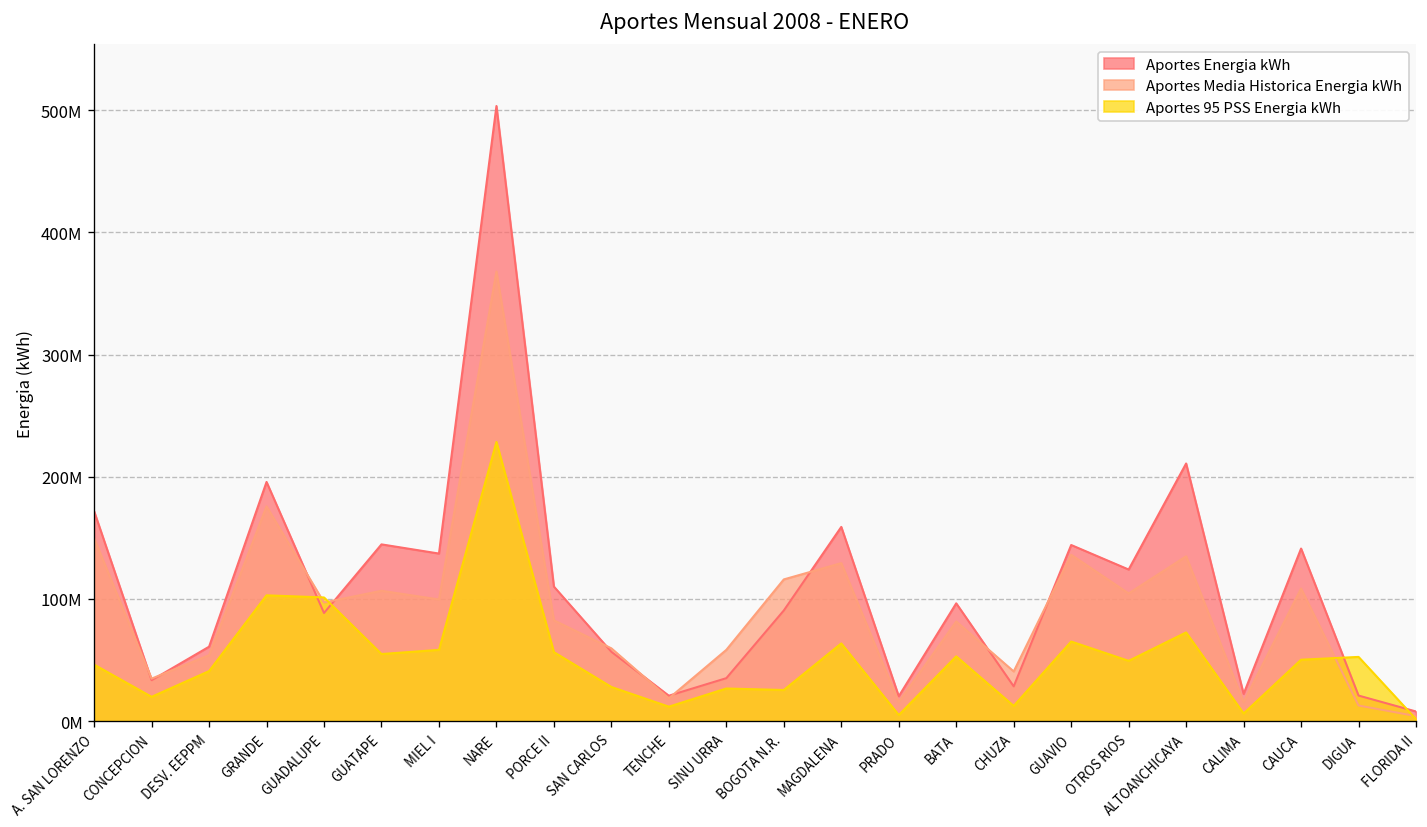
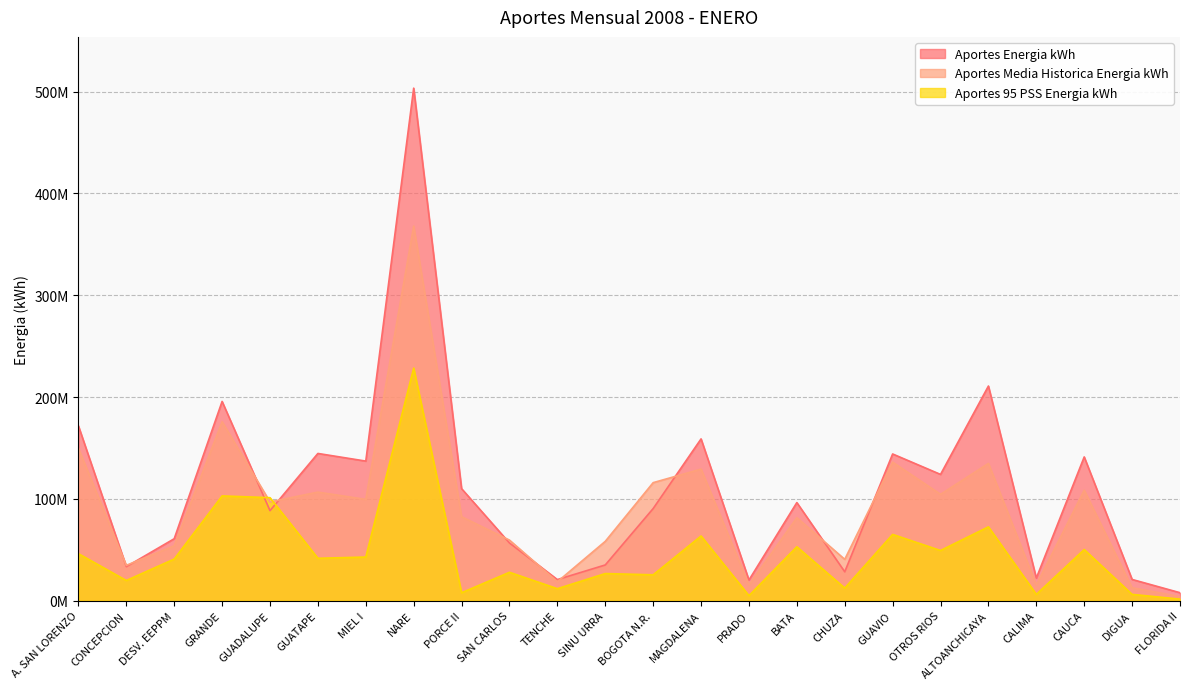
Aportes 95 PSS Energia kWh, GUATAPE: 55000000 -> 42000000
Aportes 95 PSS Energia kWh, MIEL I: 58000000 -> 43000000
Aportes 95 PSS Energia kWh, PORCE II: 56000000 -> 8000000
Aportes 95 PSS Energia kWh, DIGUA: 53000000 -> 6000000
